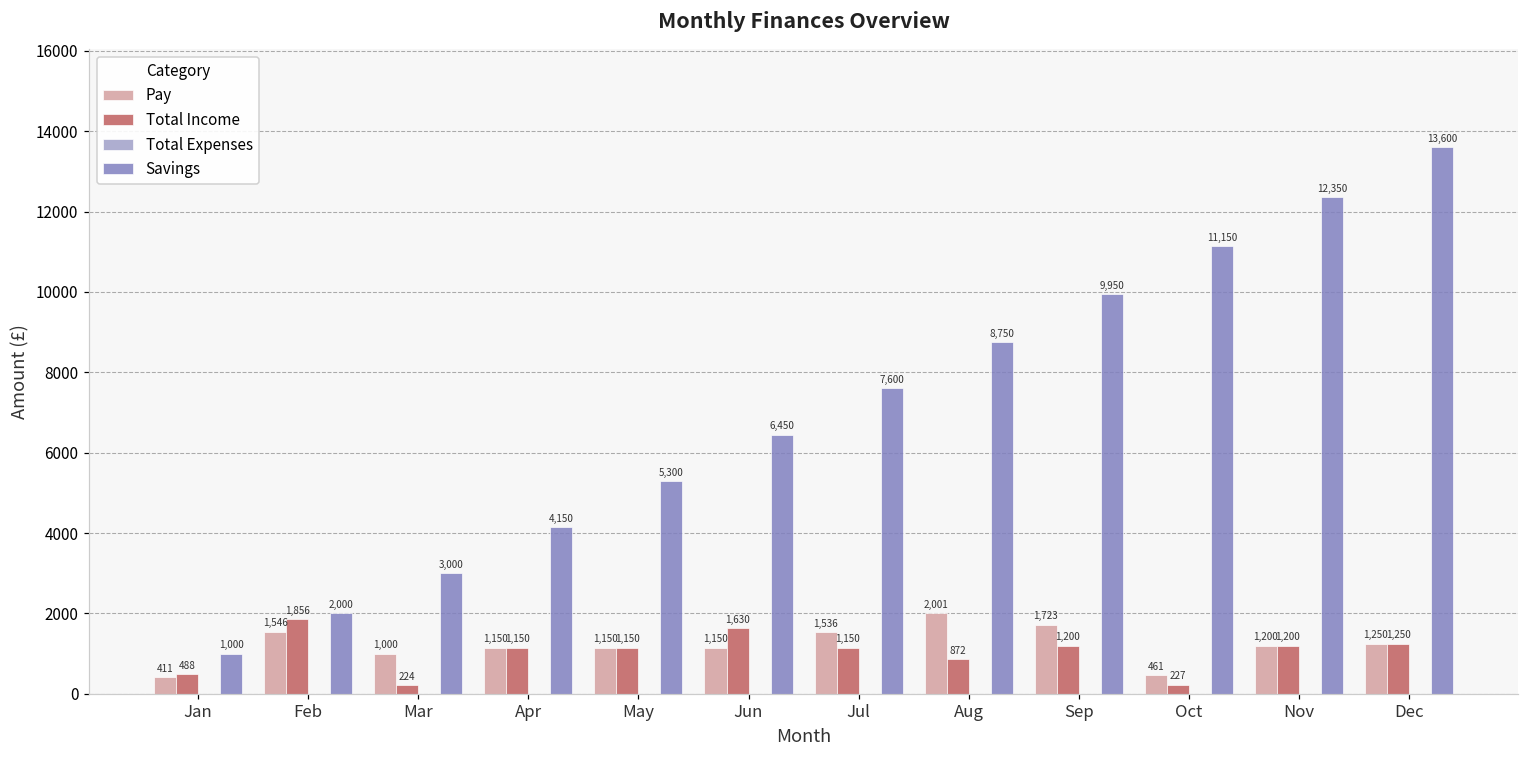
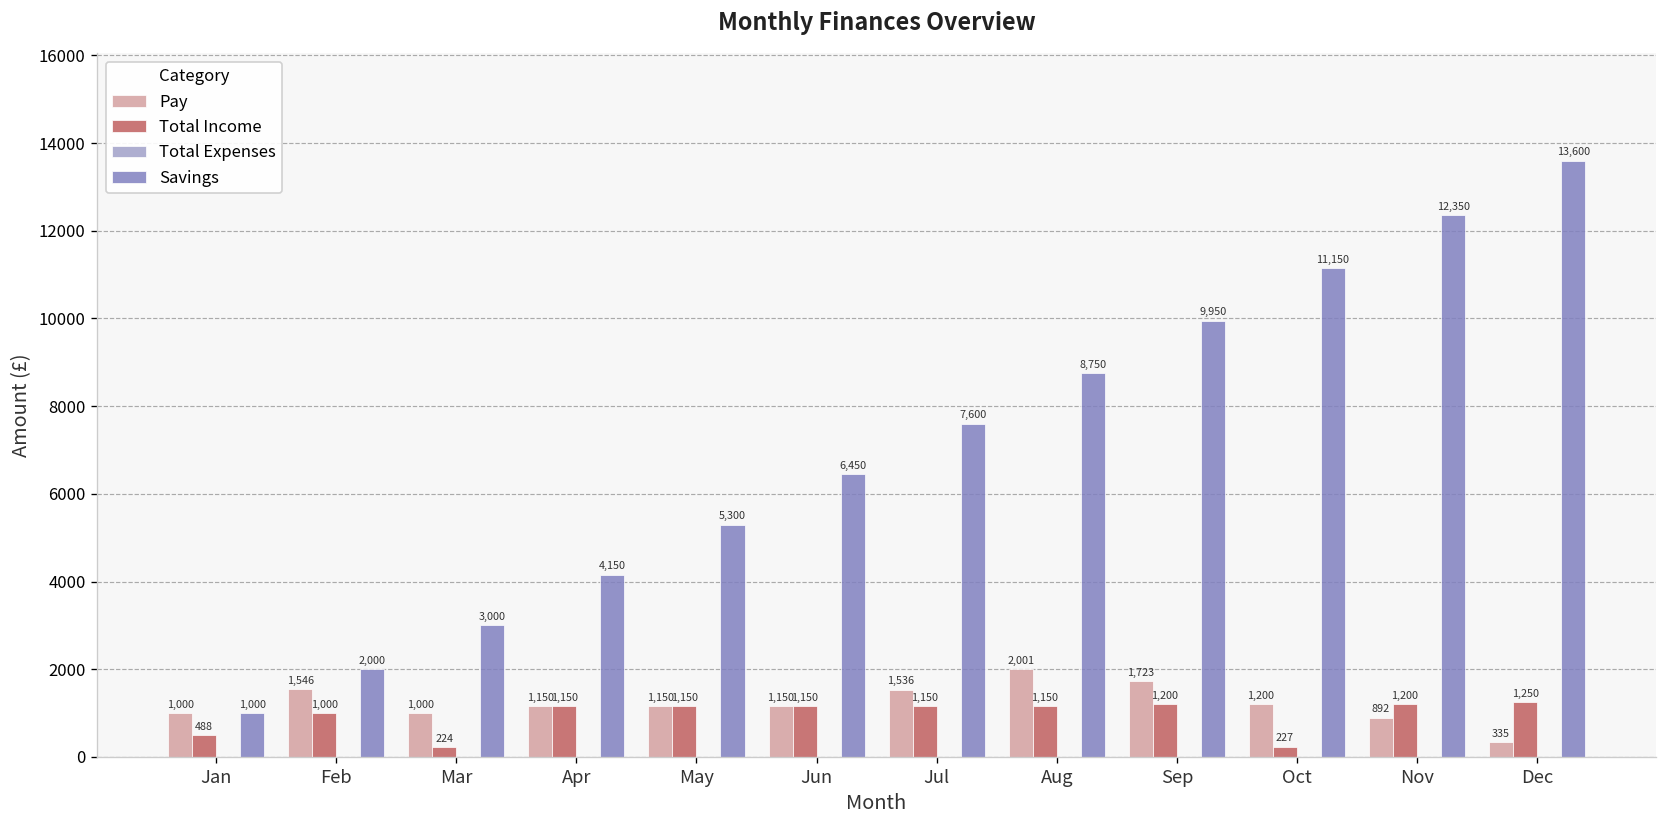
Pay, Jan: 411 -> 1,000
Total Income, Feb: 1,856 -> 1,000
Total Income, Jun: 1,630 -> 1,150
Total Income, Aug: 872 -> 1,150
Pay, Oct: 461 -> 1,200
Pay, Nov: 1,200 -> 892
Pay, Dec: 1,250 -> 335
